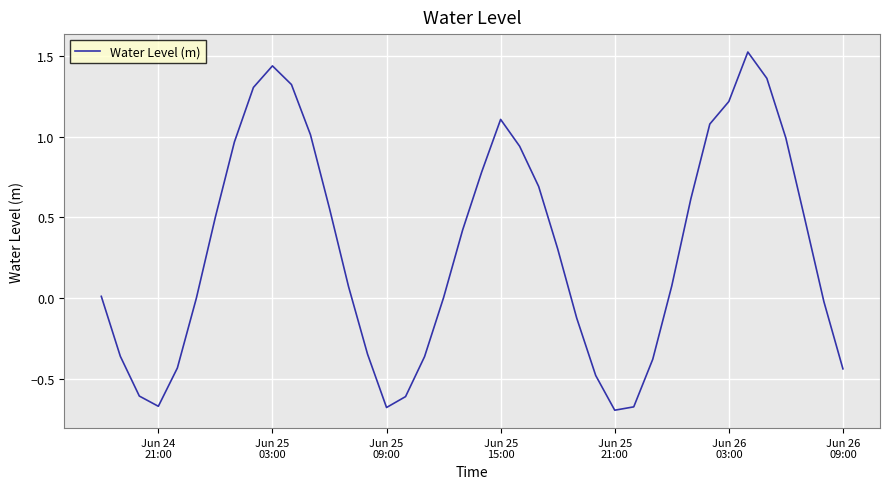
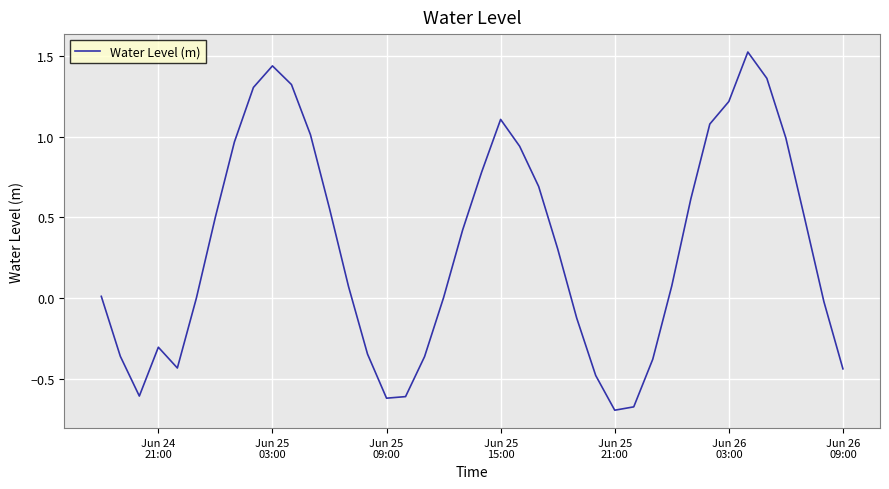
Jun 24 21:00: -0.67 -> -0.30
Jun 25 09:00: -0.68 -> -0.62
